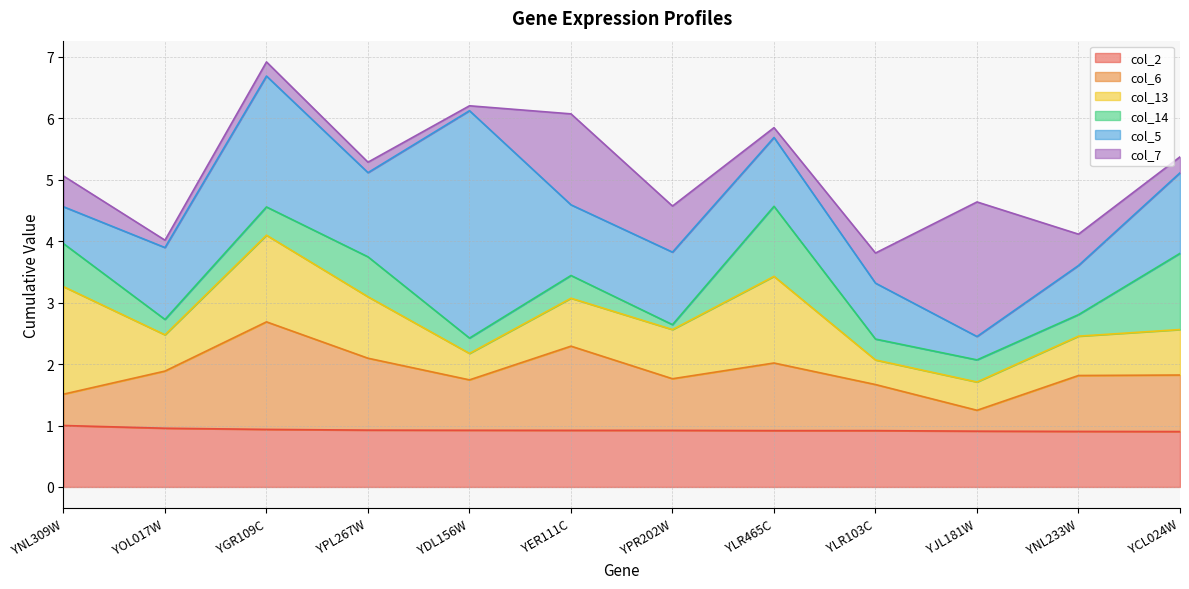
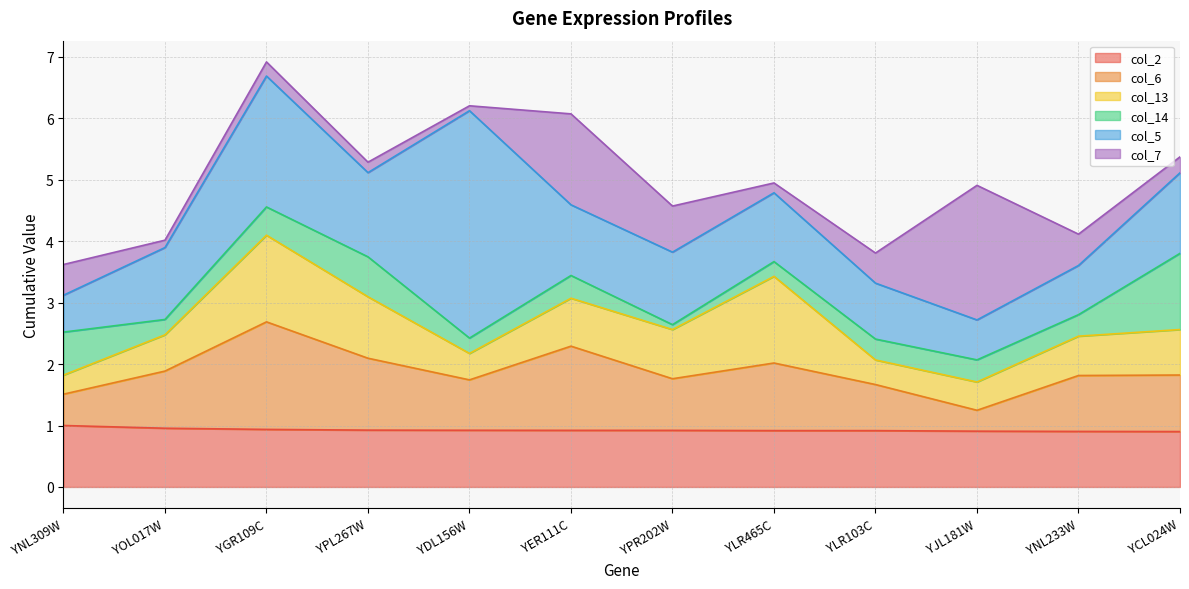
col_13, YNL309W: 1.7 -> 0.3
col_14, YLR465C: 1.1 -> 0.2
col_5, YJL181W: 0.4 -> 0.6
